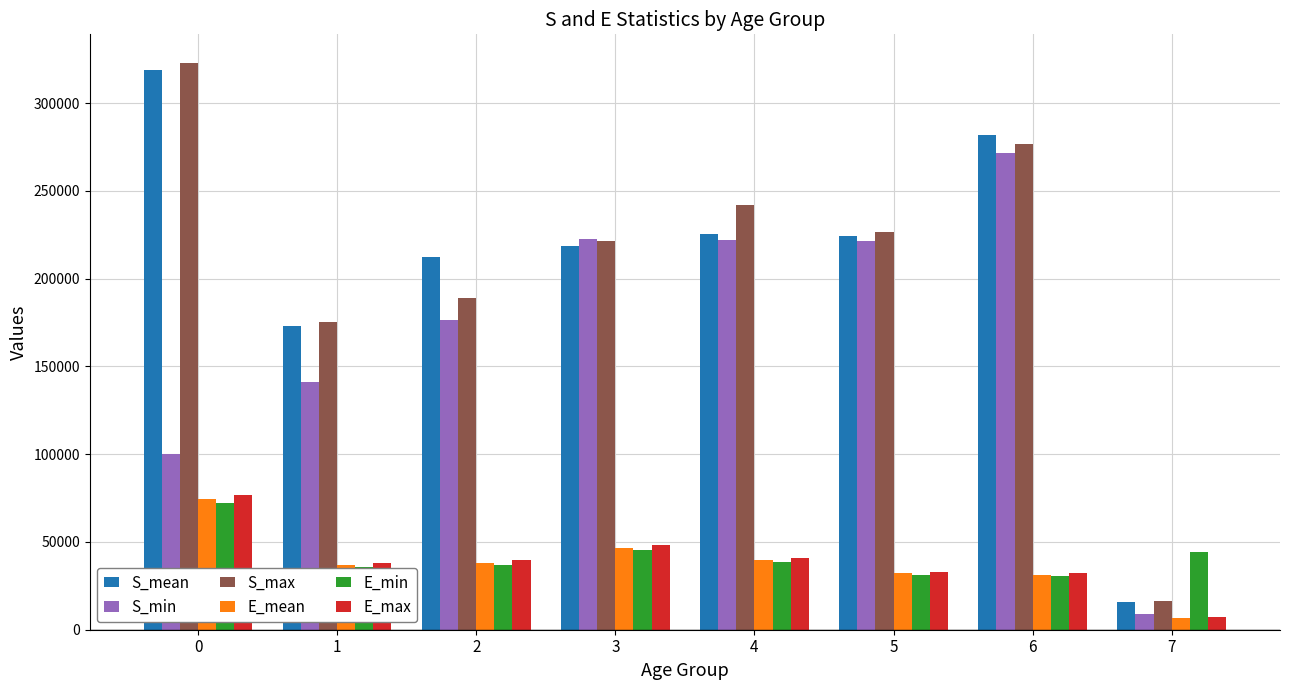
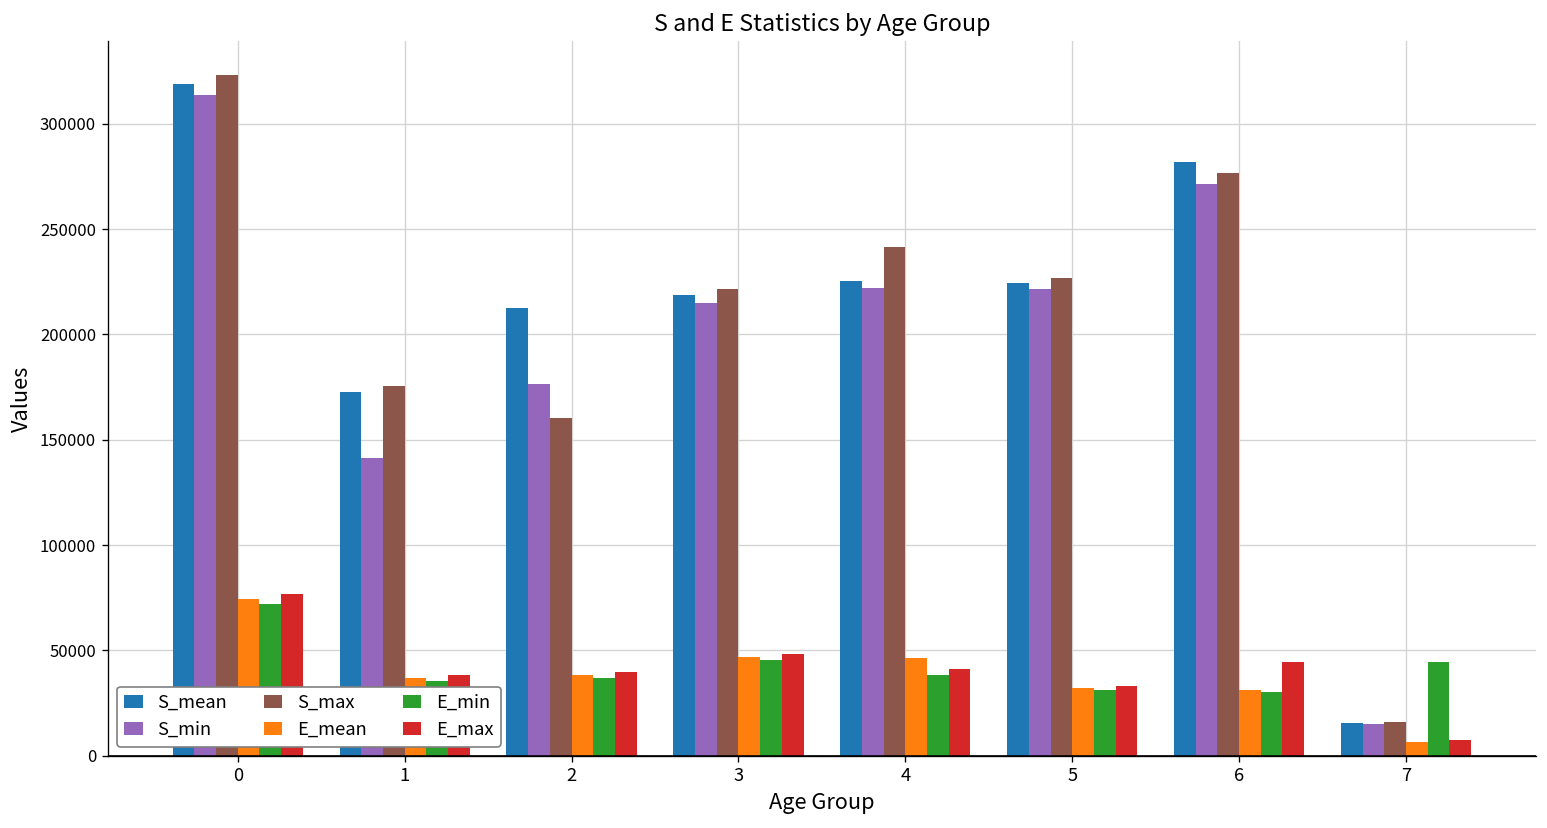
S_min, 0: 100000 -> 314000
S_max, 2: 189000 -> 160000
S_min, 3: 223000 -> 215000
E_mean, 4: 40000 -> 47000
E_max, 6: 32000 -> 45000
S_min, 7: 9000 -> 15000
